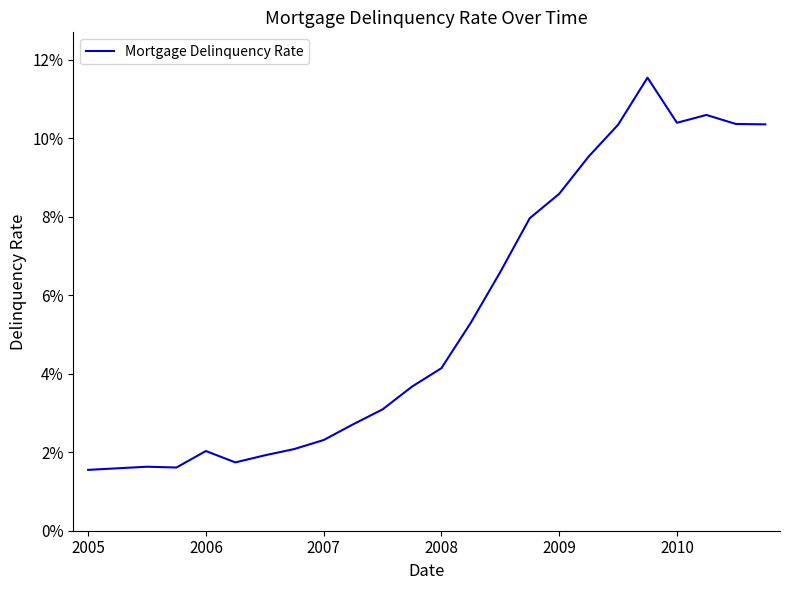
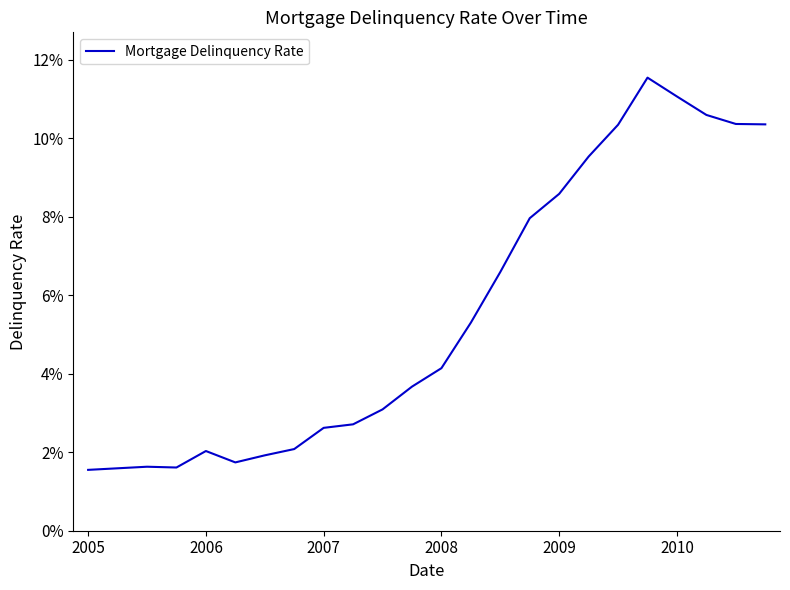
2007: 2.3% -> 2.6%
2010: 10.4% -> 11.1%
